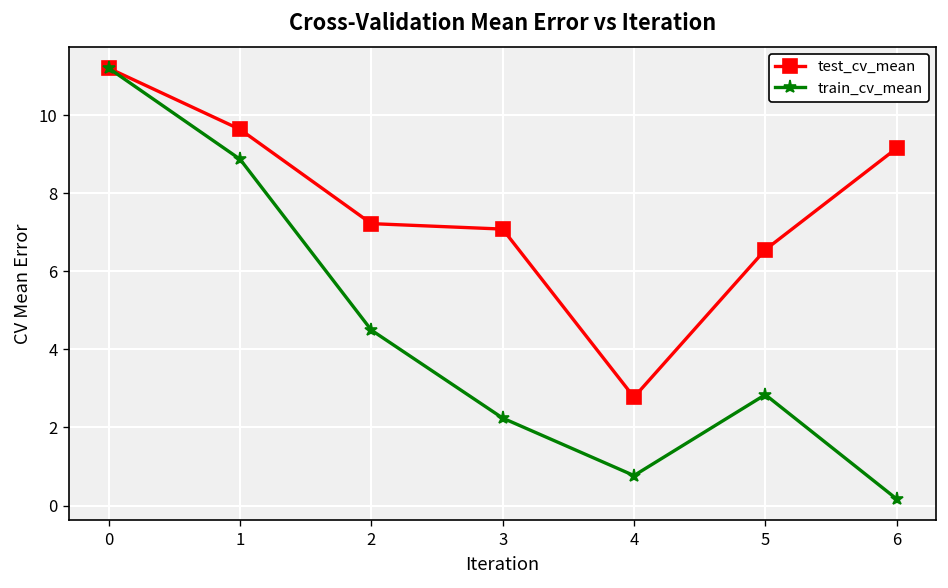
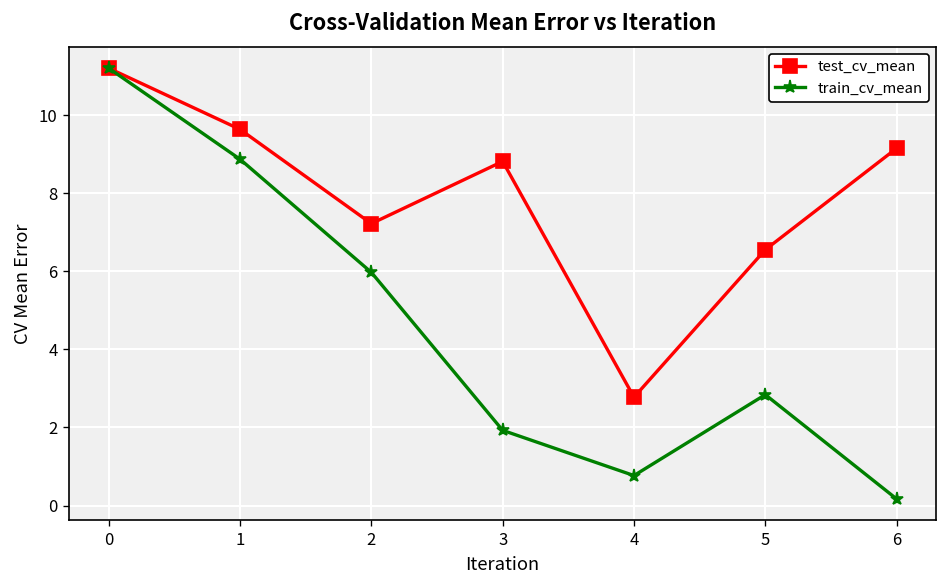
train_cv_mean, 2: 4.5 -> 6.0
test_cv_mean, 3: 7.1 -> 8.8
train_cv_mean, 3: 2.2 -> 1.9
